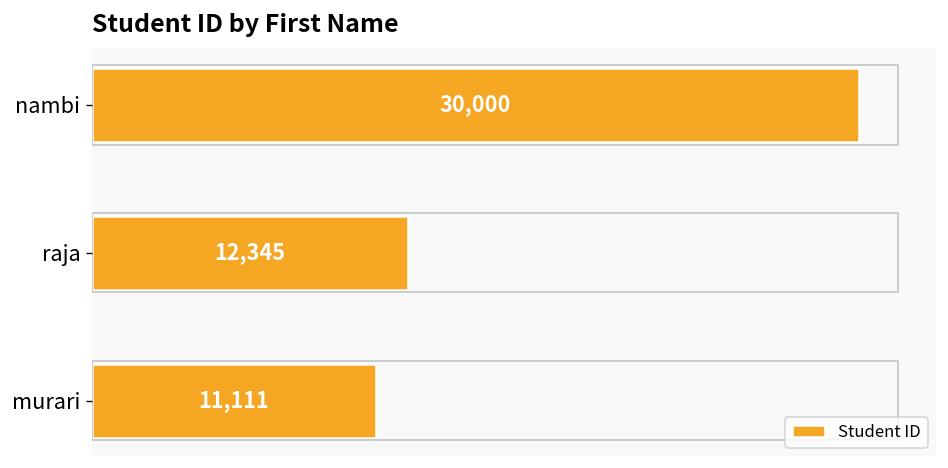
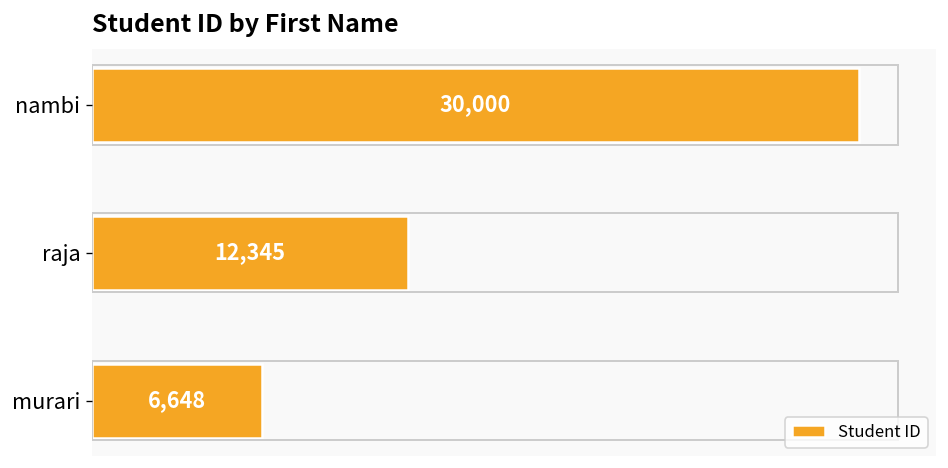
murari: 11,111 -> 6,648
